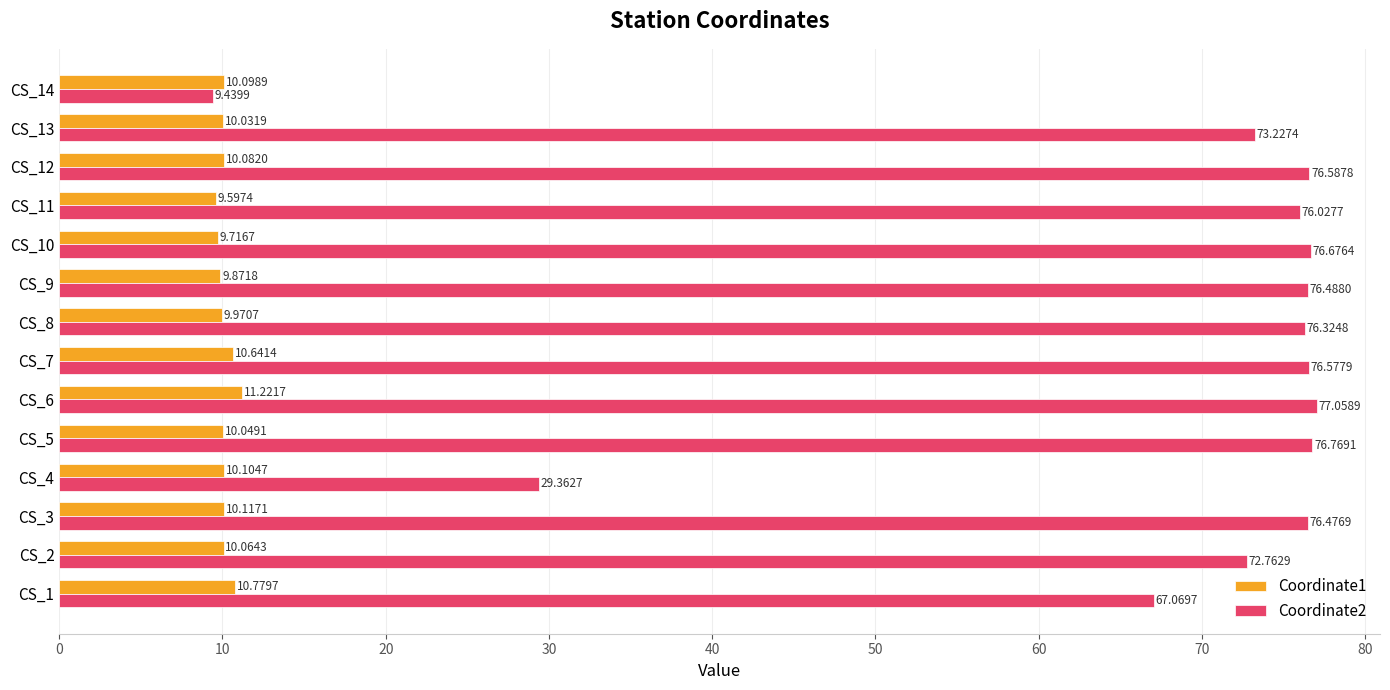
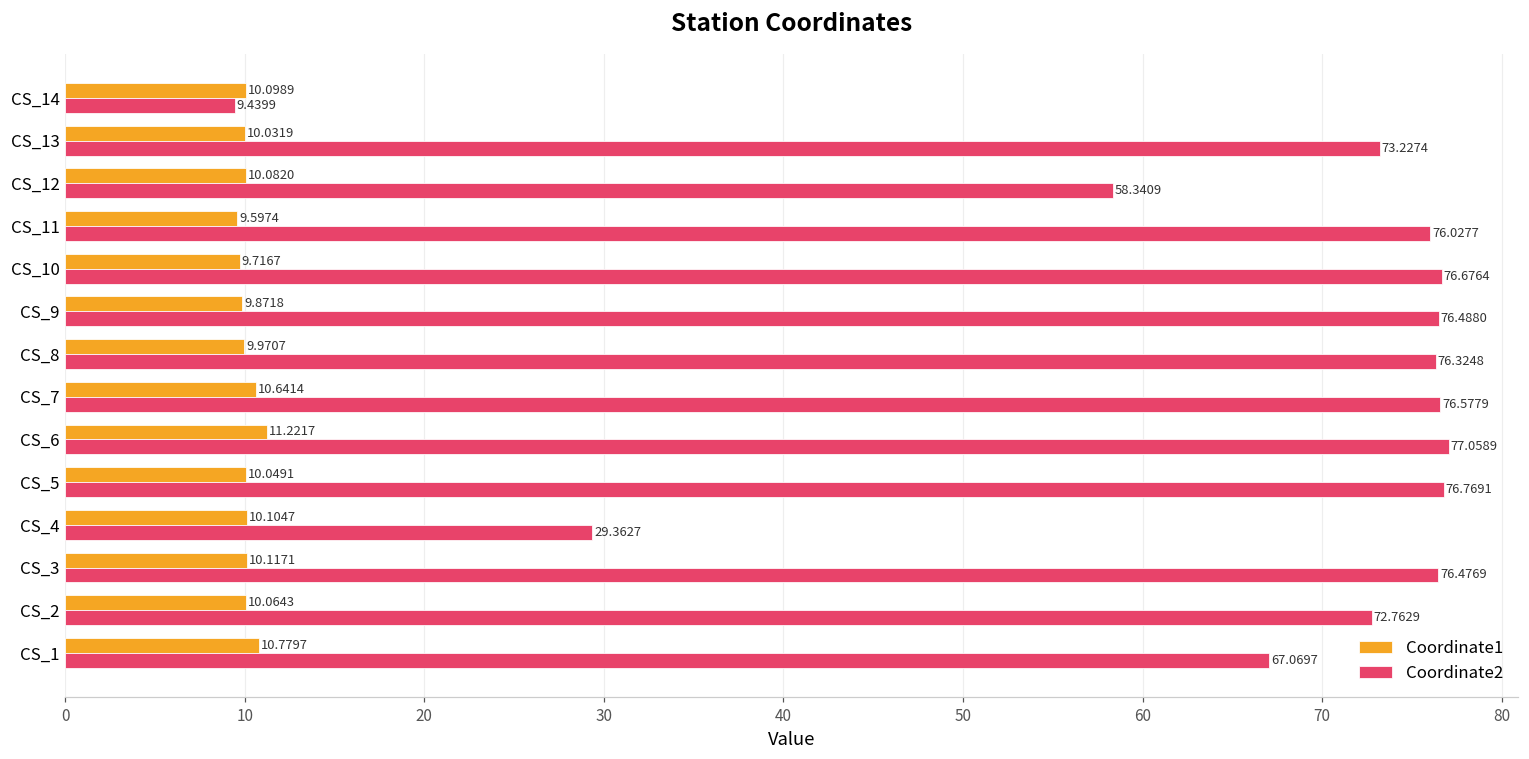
Coordinate2, CS_12: 76.5878 -> 58.3409
